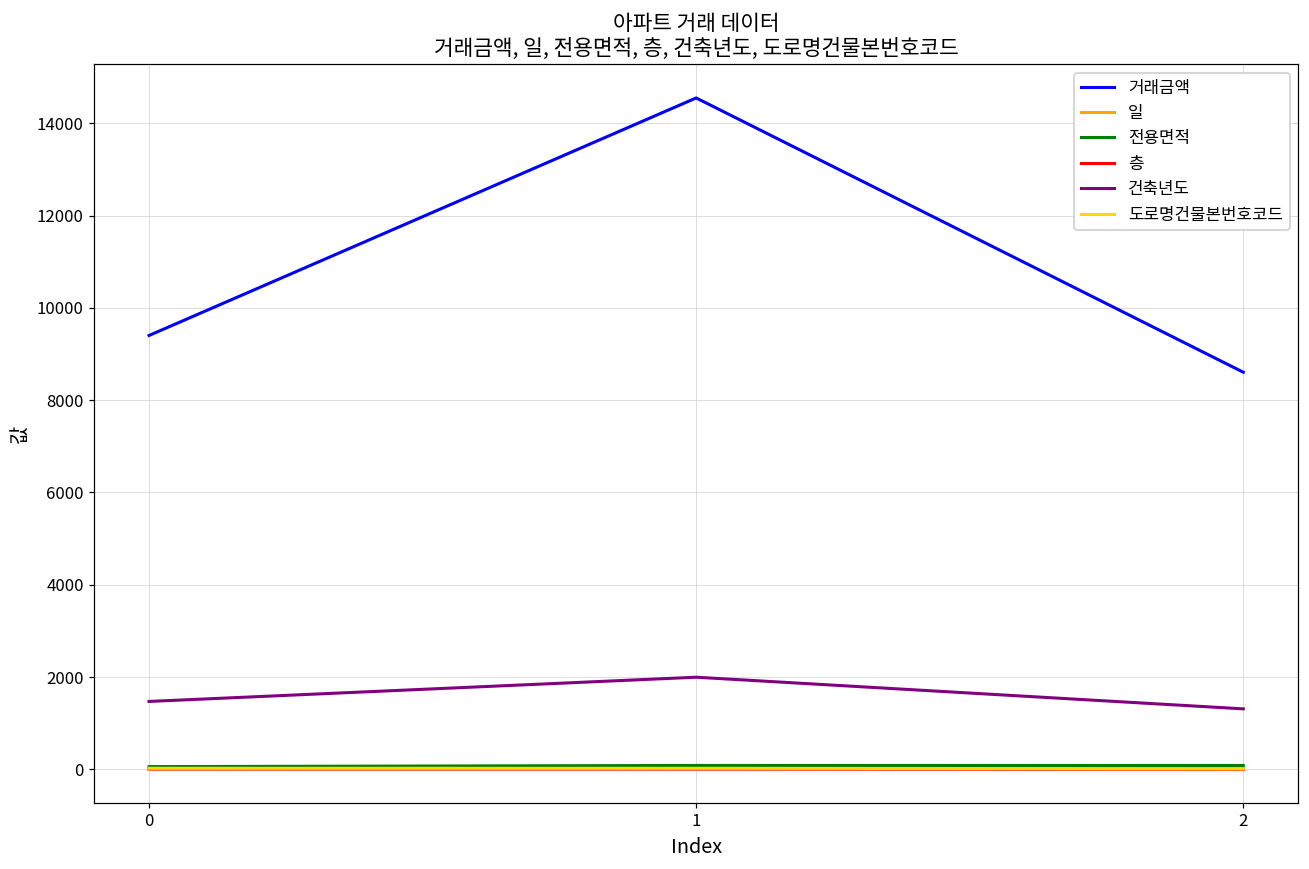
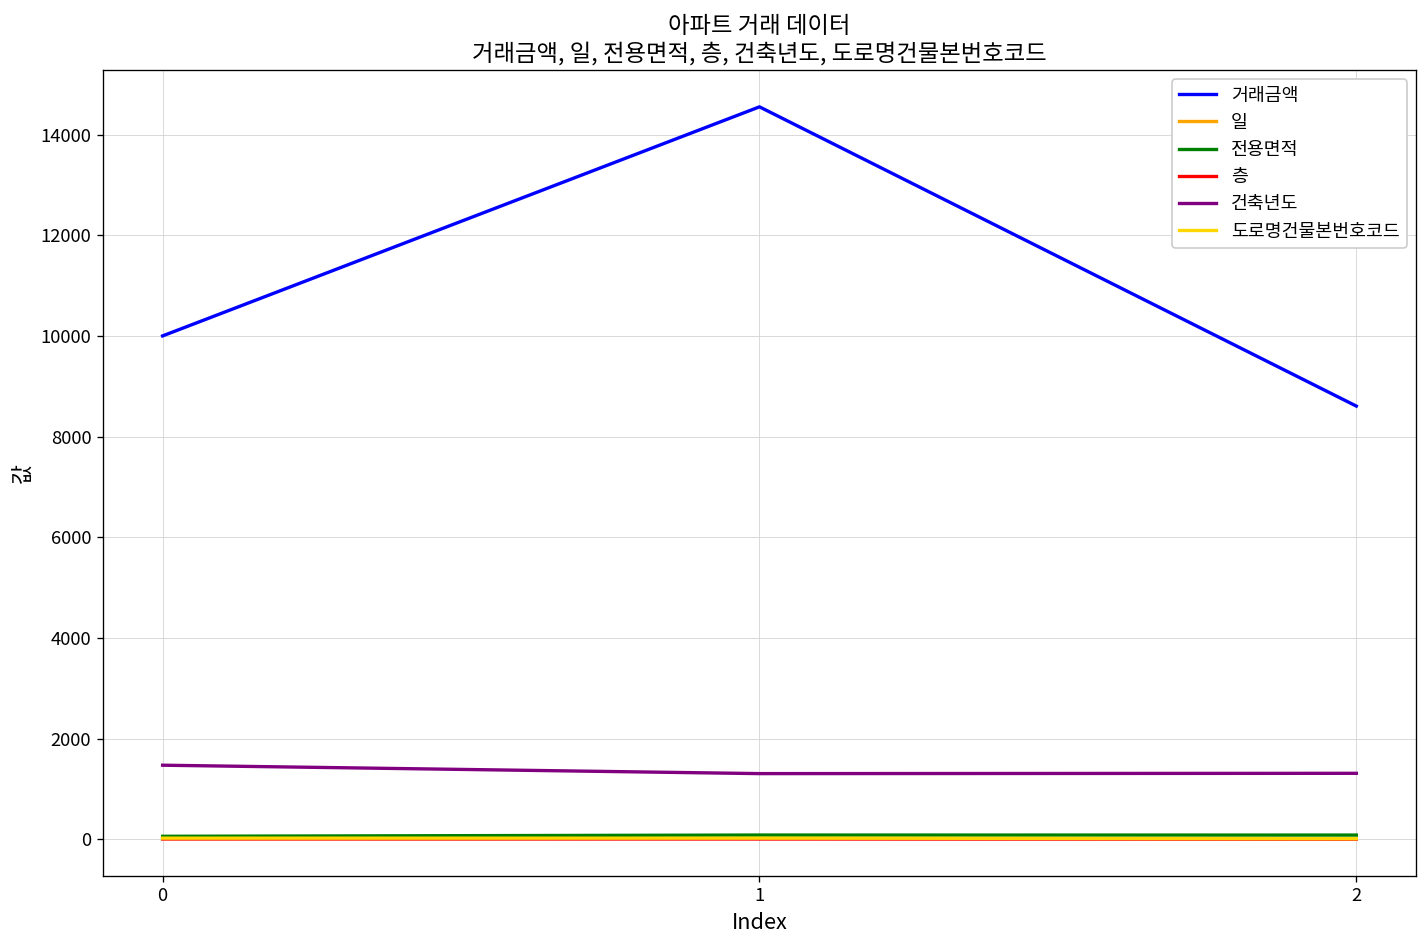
거래금액, 0: 9400 -> 10000
건축년도, 1: 2000 -> 1300
